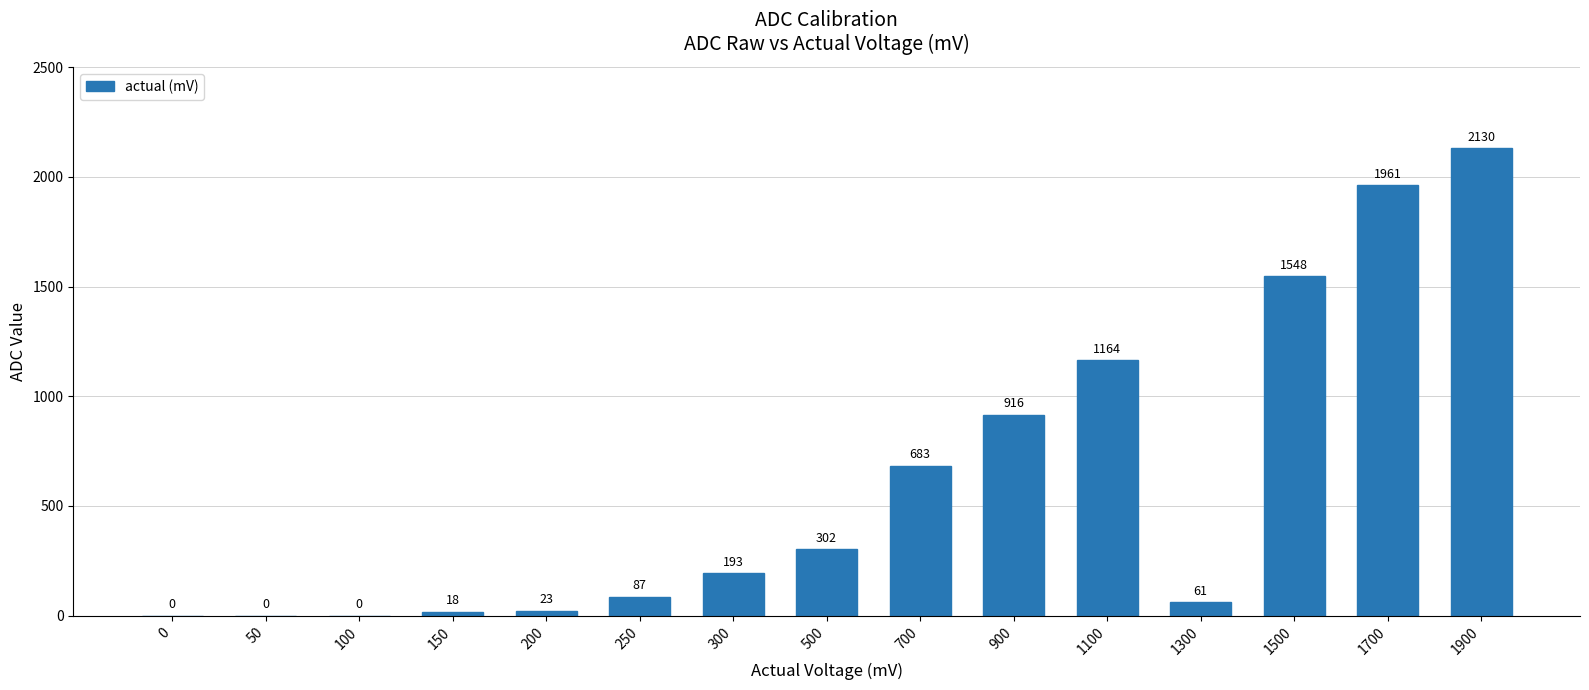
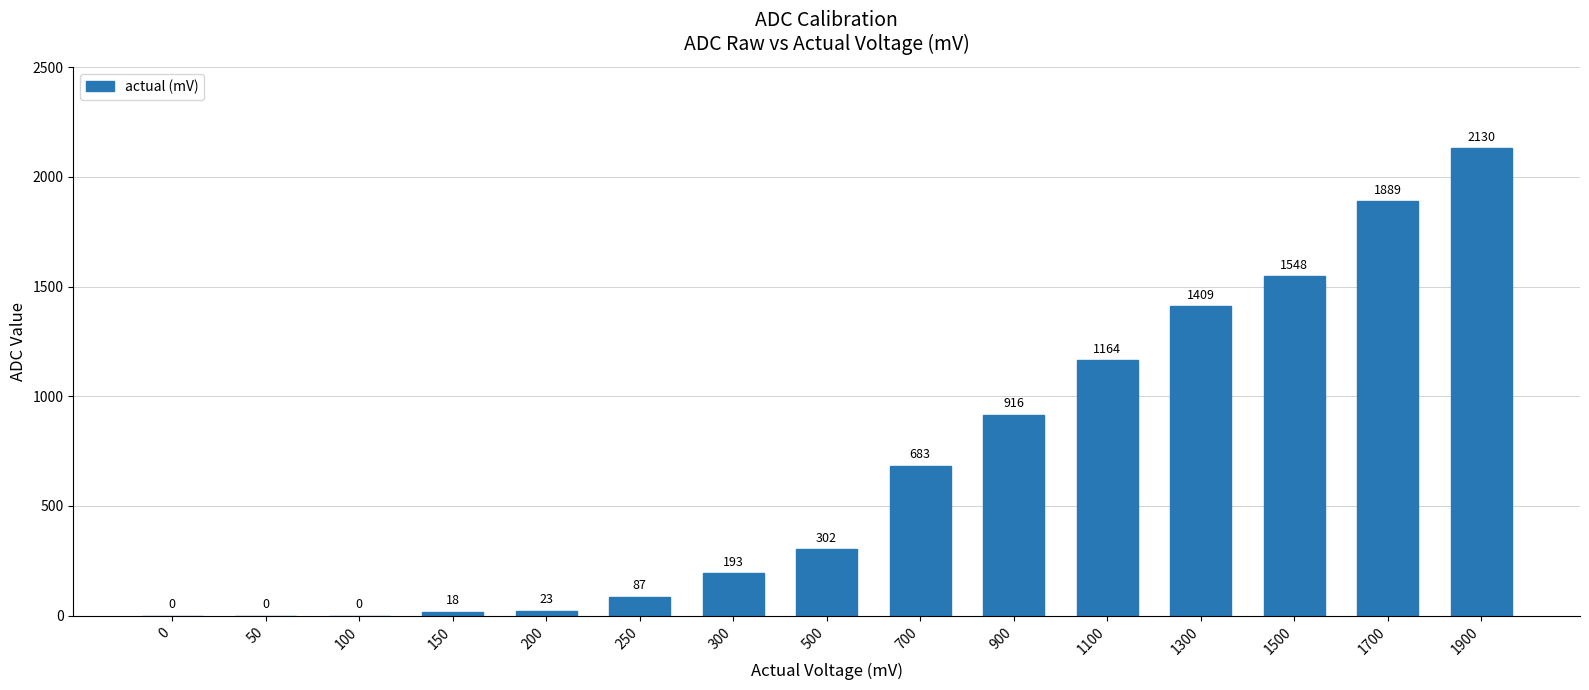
1300: 61 -> 1409
1700: 1961 -> 1889
